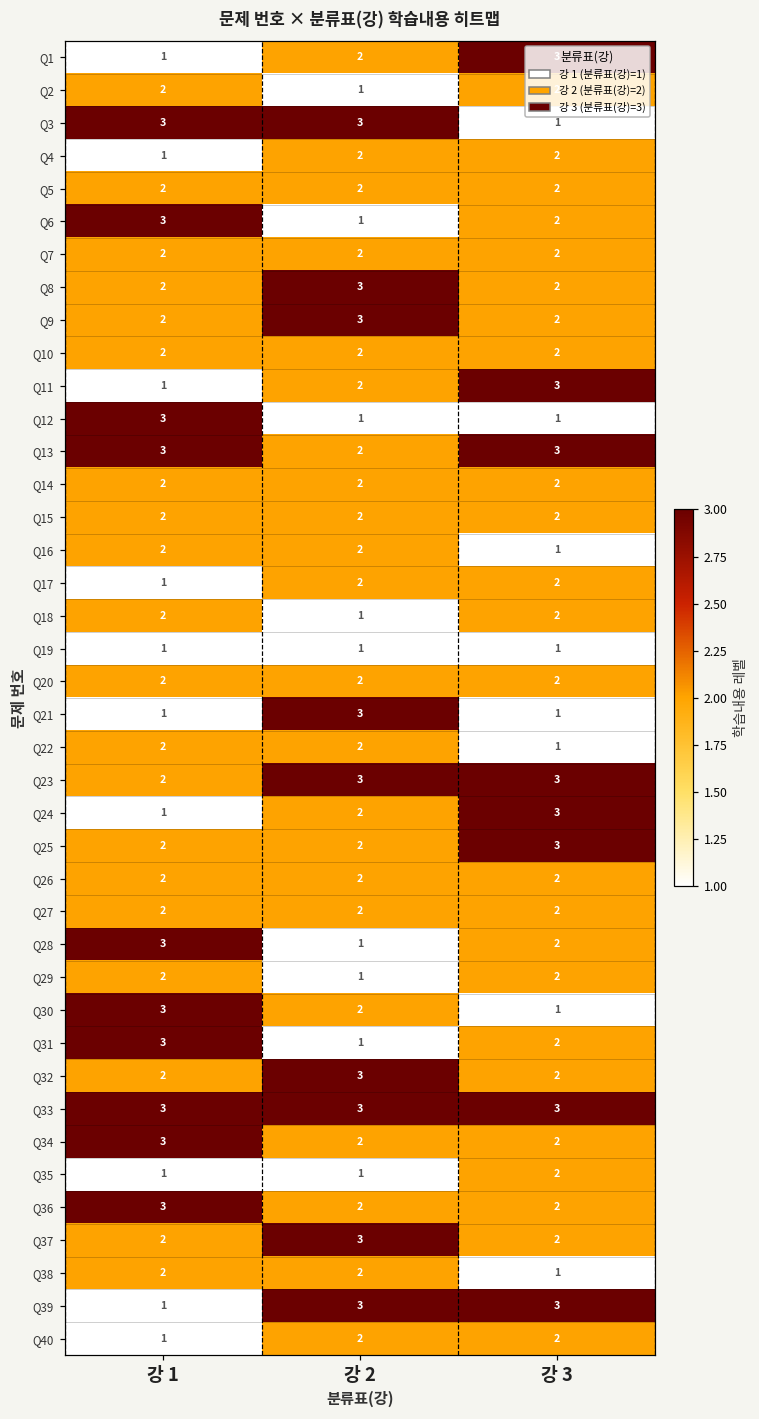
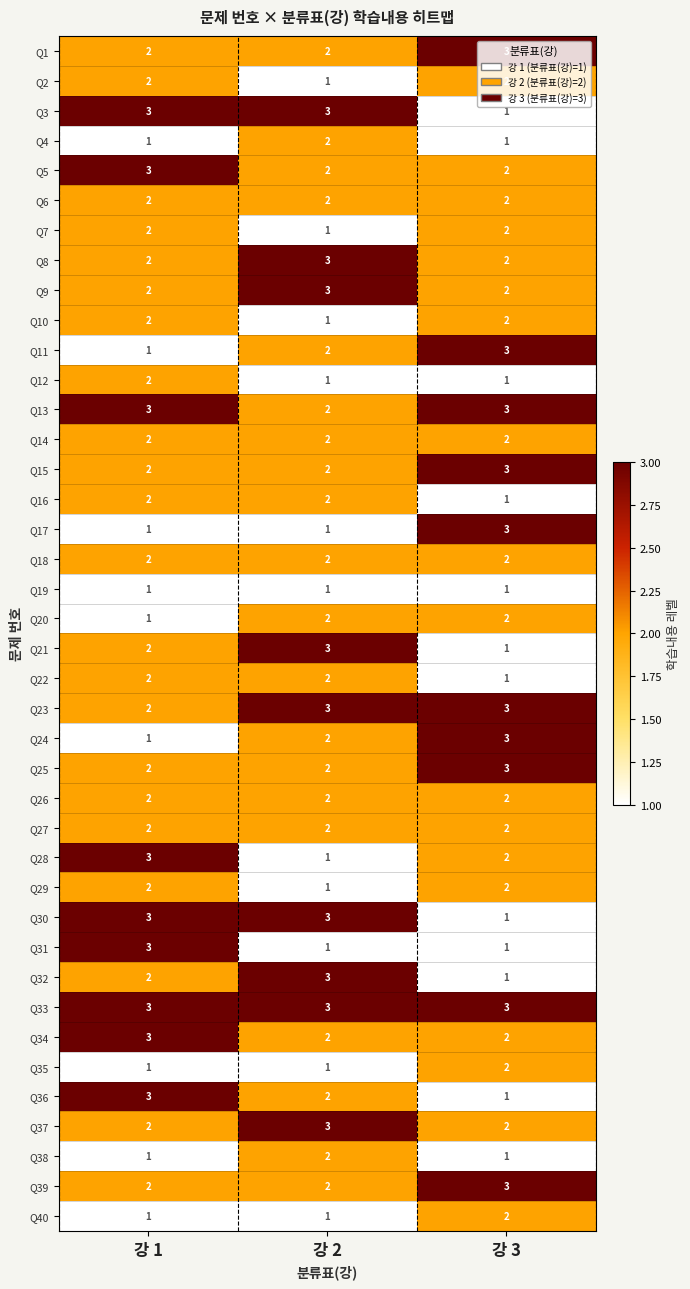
Q1, 강 1: 1 -> 2
Q4, 강 3: 2 -> 1
Q5, 강 1: 2 -> 3
Q6, 강 1: 3 -> 2
Q6, 강 2: 1 -> 2
Q7, 강 2: 2 -> 1
Q10, 강 2: 2 -> 1
Q12, 강 1: 3 -> 2
Q15, 강 3: 2 -> 3
Q17, 강 2: 2 -> 1
Q17, 강 3: 2 -> 3
Q18, 강 2: 1 -> 2
Q20, 강 1: 2 -> 1
Q21, 강 1: 1 -> 2
Q30, 강 2: 2 -> 3
Q31, 강 3: 2 -> 1
Q32, 강 3: 2 -> 1
Q36, 강 3: 2 -> 1
Q38, 강 1: 2 -> 1
Q39, 강 1: 1 -> 2
Q39, 강 2: 3 -> 2
Q40, 강 2: 2 -> 1
